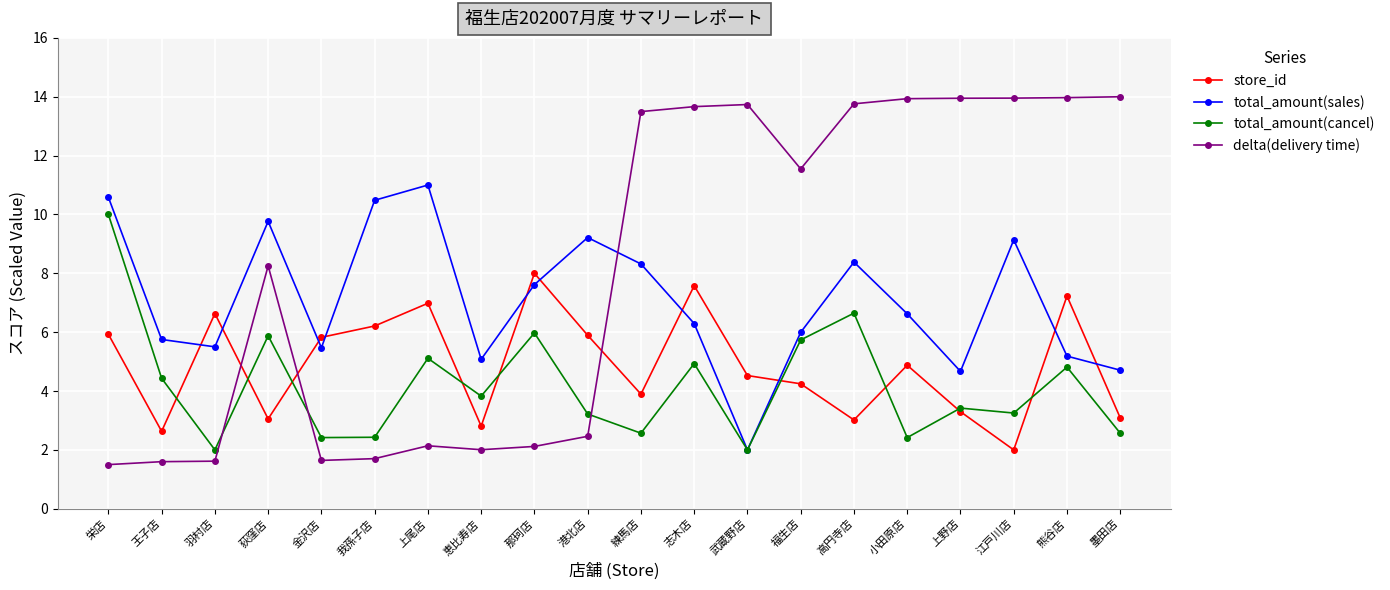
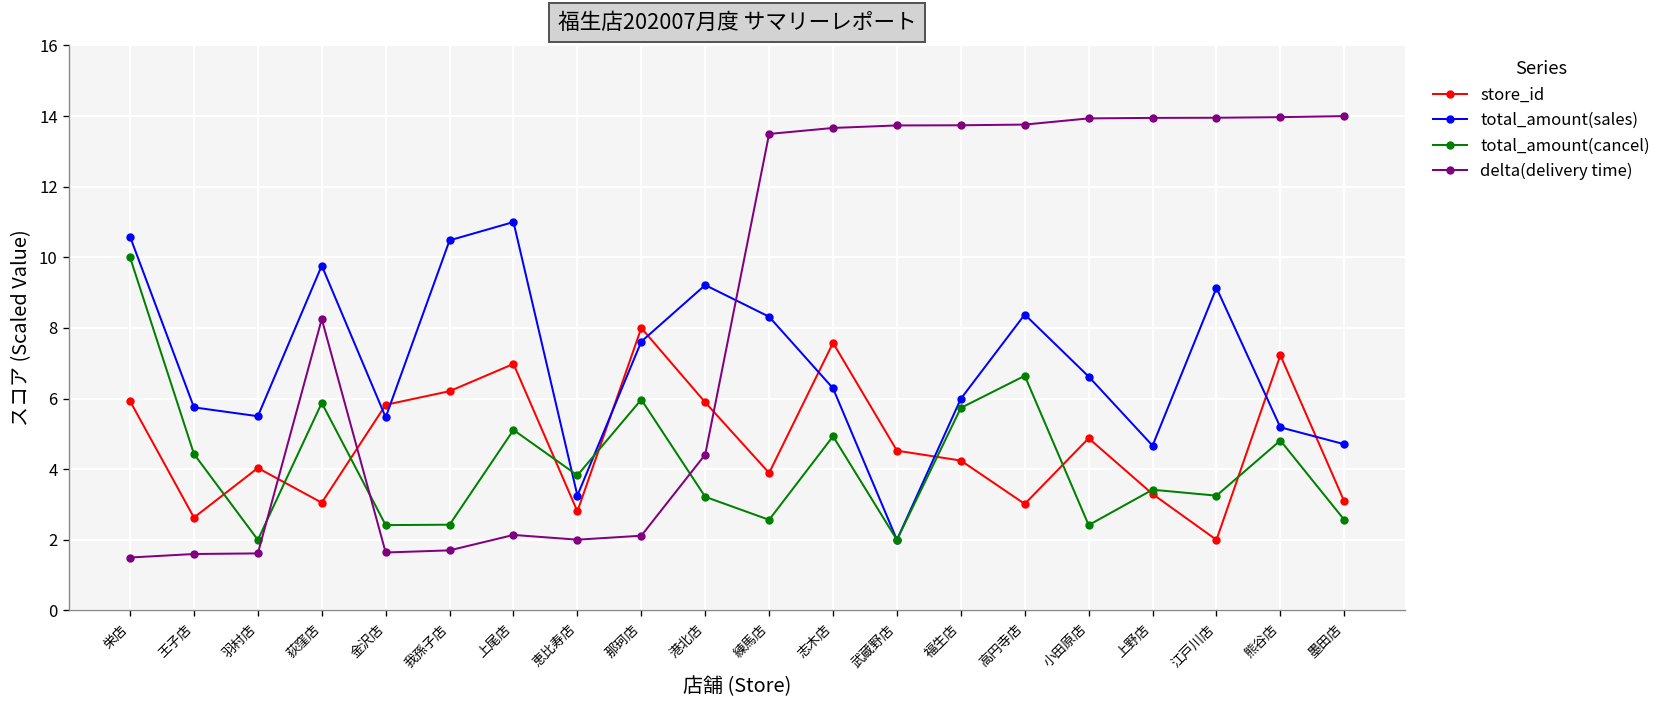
store_id, 羽村店: 6.6 -> 4.0
total_amount(sales), 恵比寿店: 5.1 -> 3.3
delta(delivery time), 港北店: 2.5 -> 4.4
delta(delivery time), 福生店: 11.5 -> 13.7
